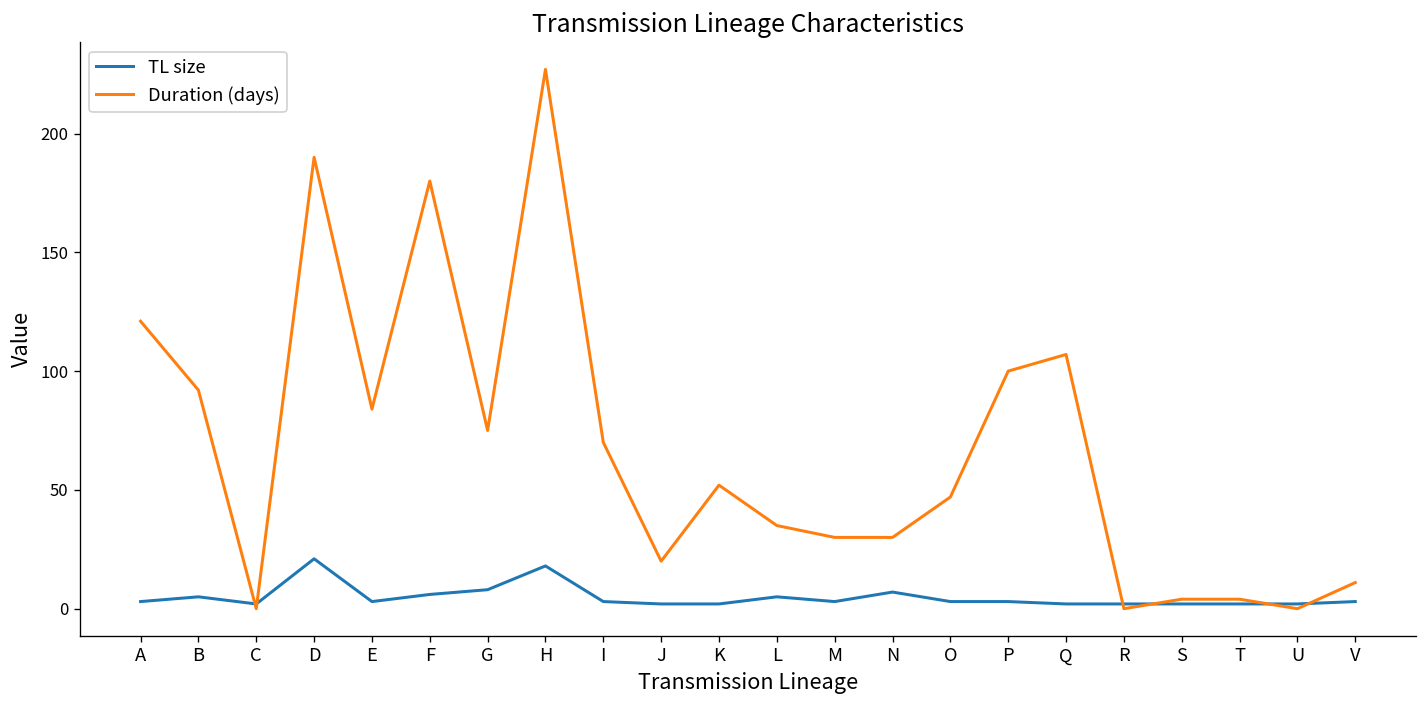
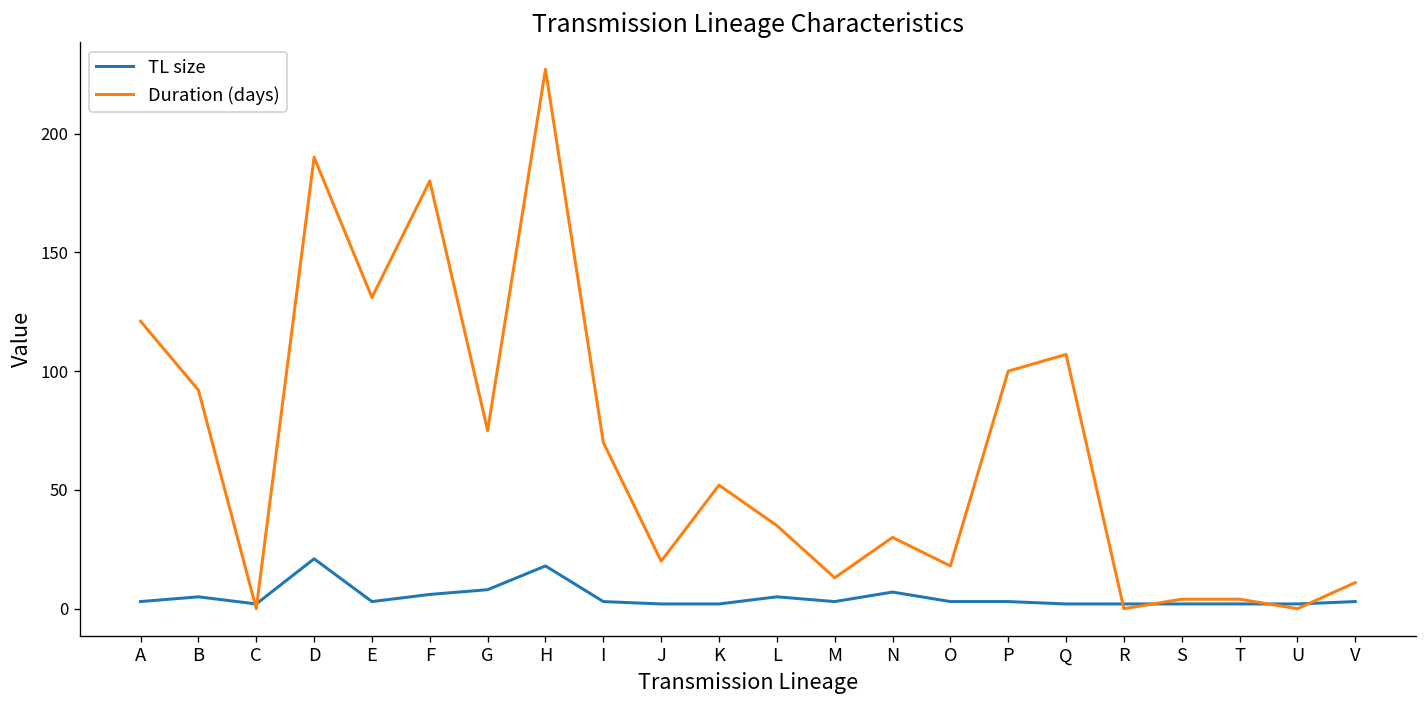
Duration (days), E: 84 -> 131
Duration (days), M: 30 -> 13
Duration (days), O: 47 -> 18
